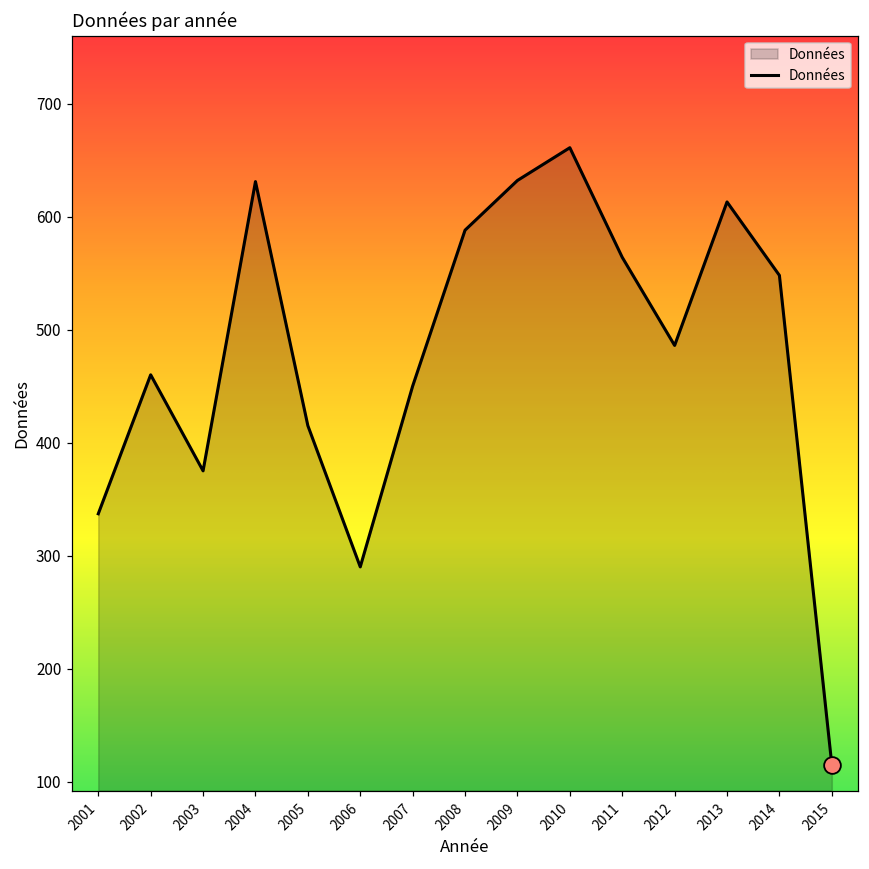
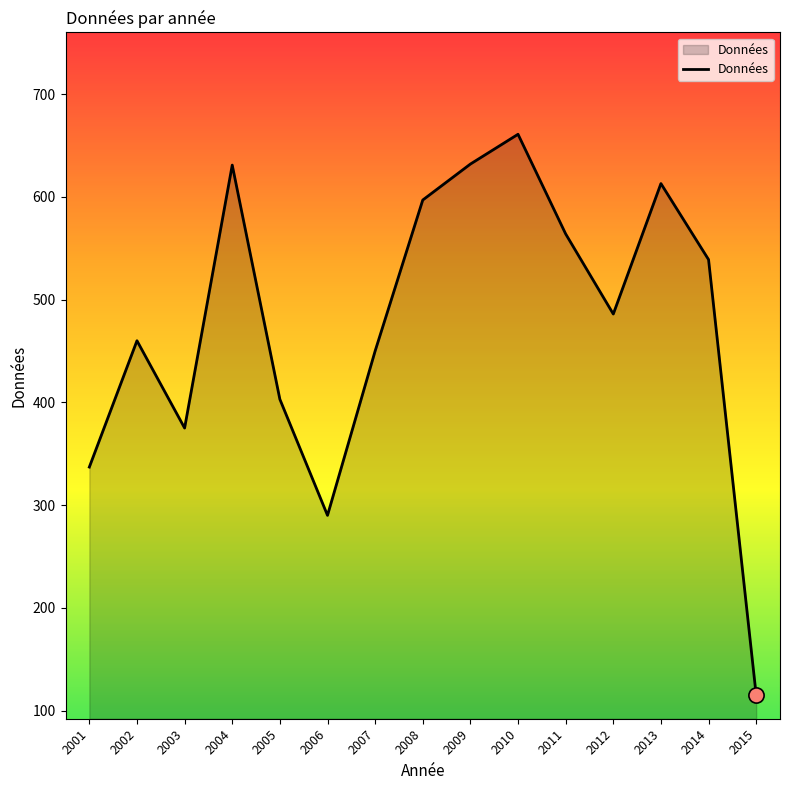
Données, 2005: 415 -> 403
Données, 2008: 588 -> 597
Données, 2014: 548 -> 539
